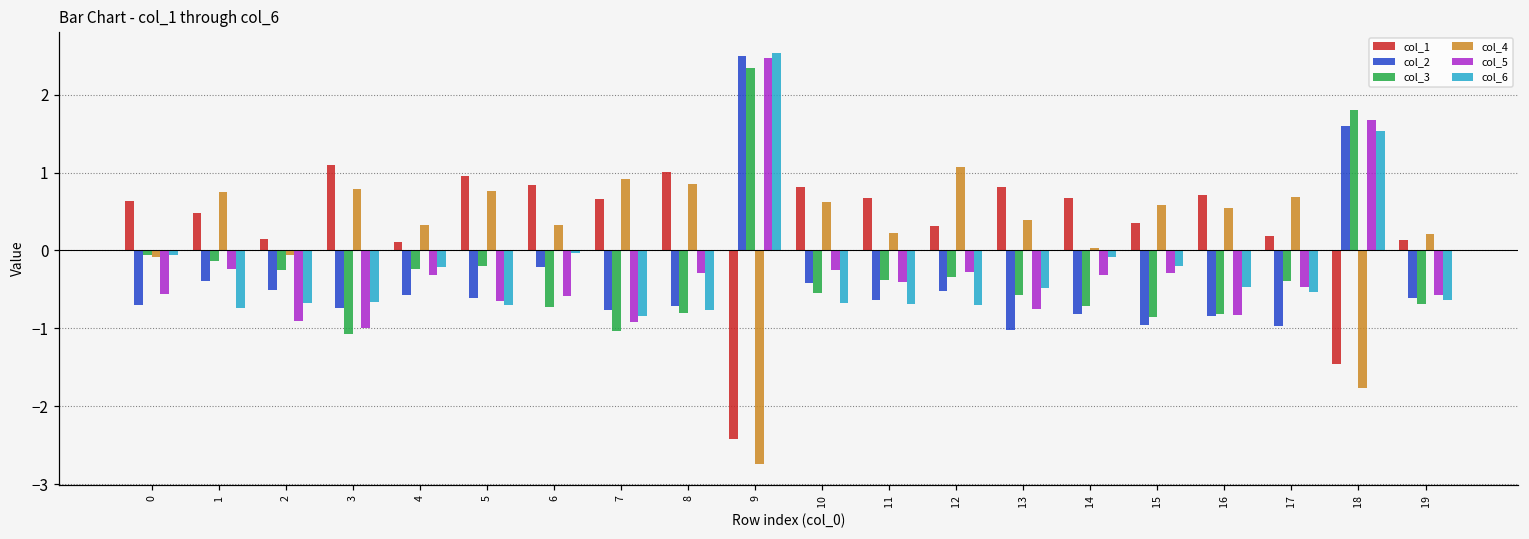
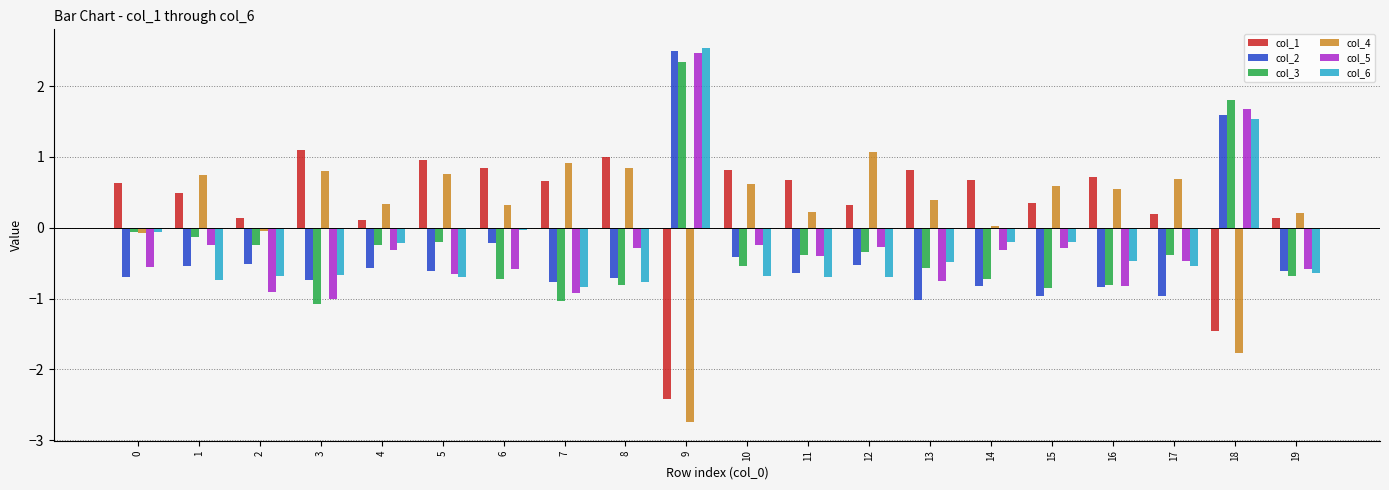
col_2, 1: -0.4 -> -0.5
col_6, 14: -0.1 -> -0.2
